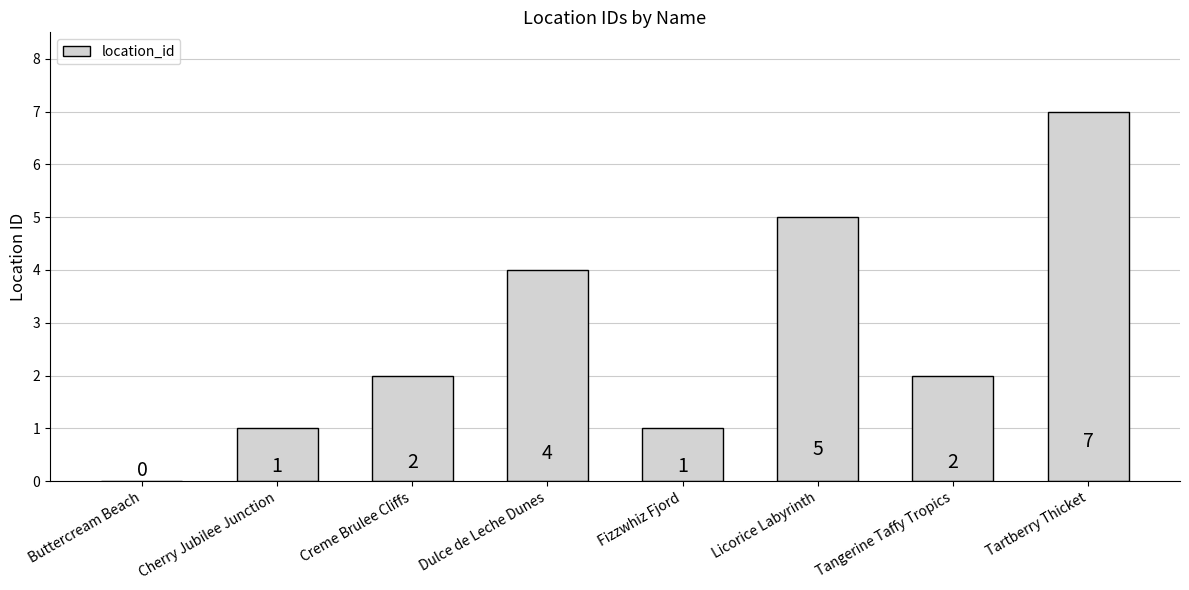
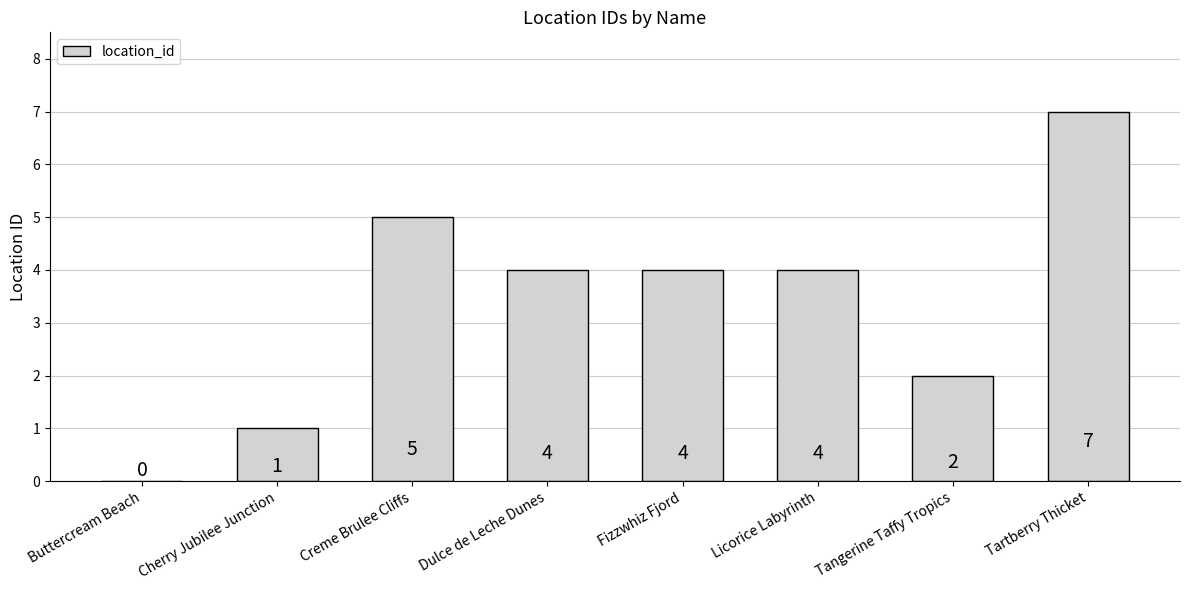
Creme Brulee Cliffs: 2 -> 5
Fizzwhiz Fjord: 1 -> 4
Licorice Labyrinth: 5 -> 4
